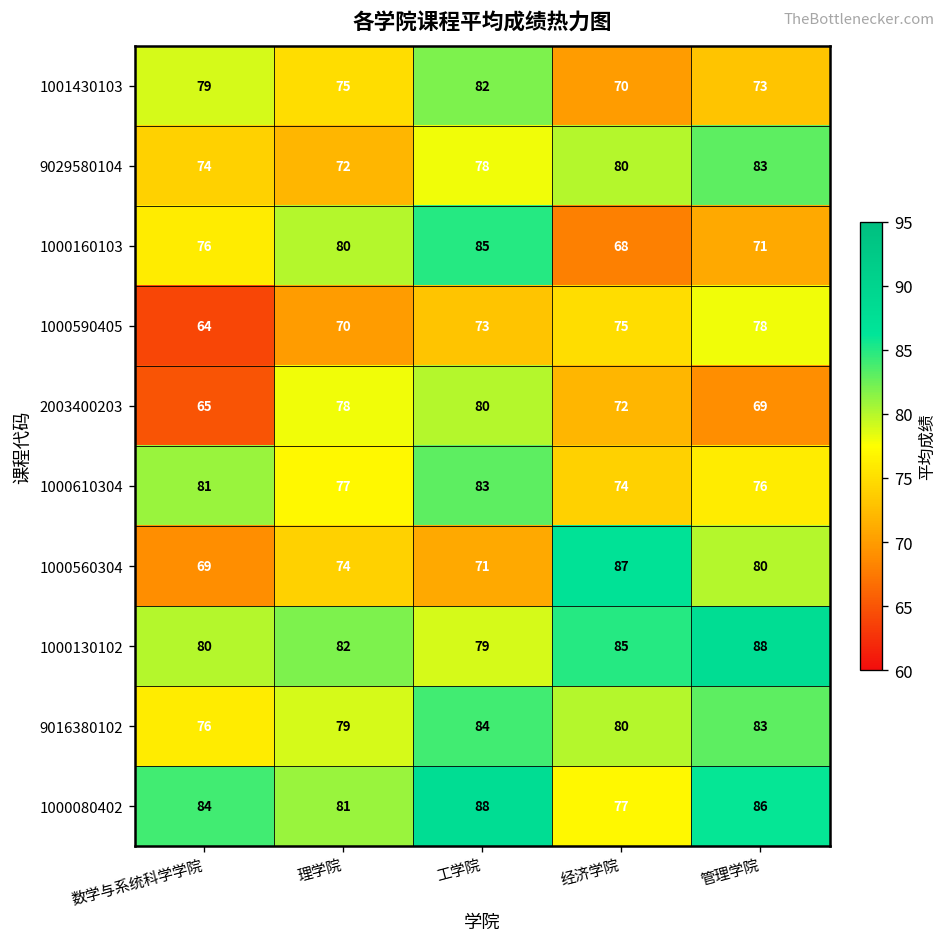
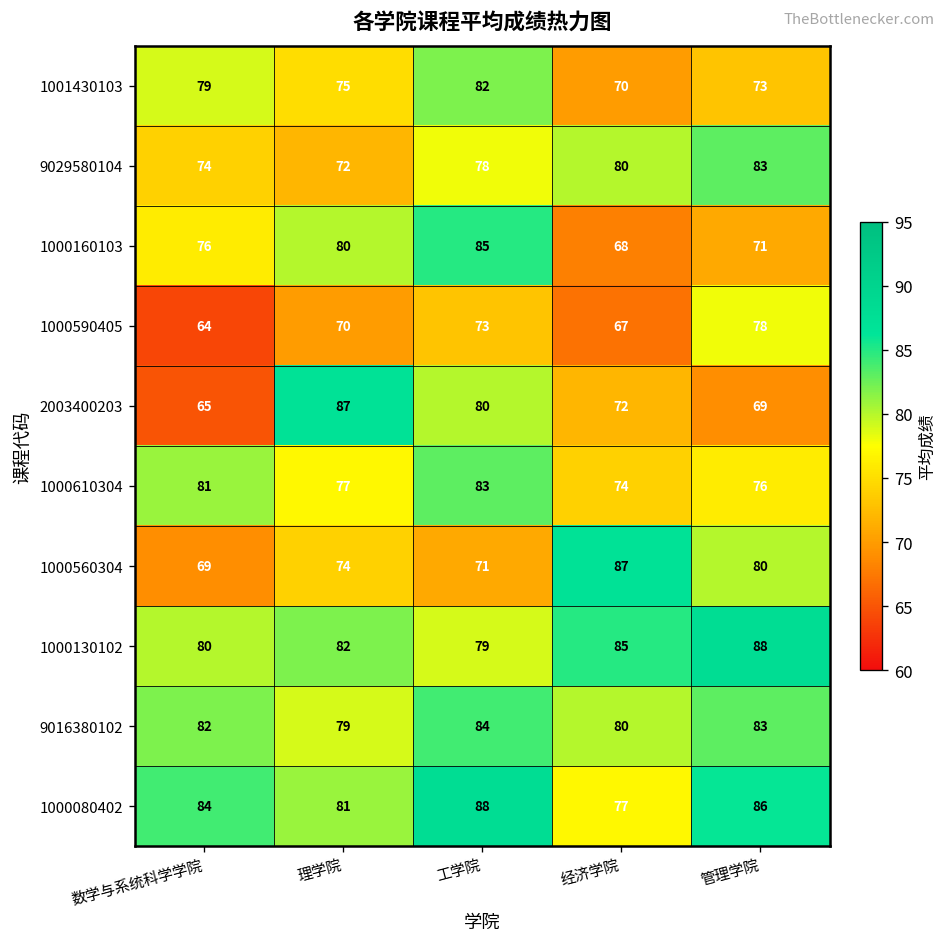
1000590405, 经济学院: 75 -> 67
2003400203, 理学院: 78 -> 87
9016380102, 数学与系统科学学院: 76 -> 82
